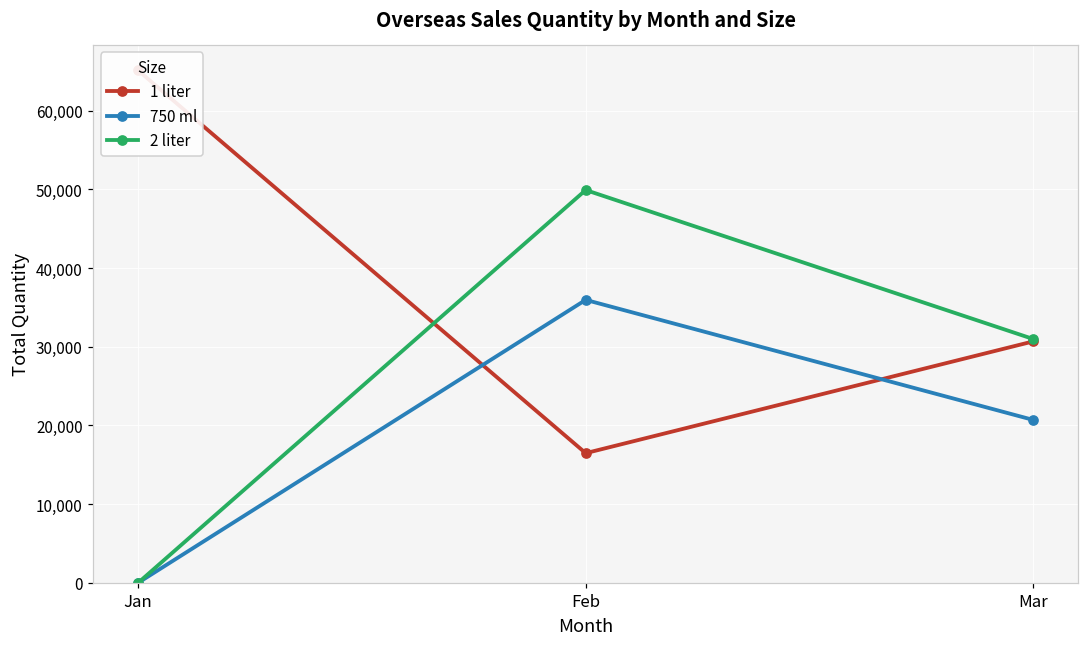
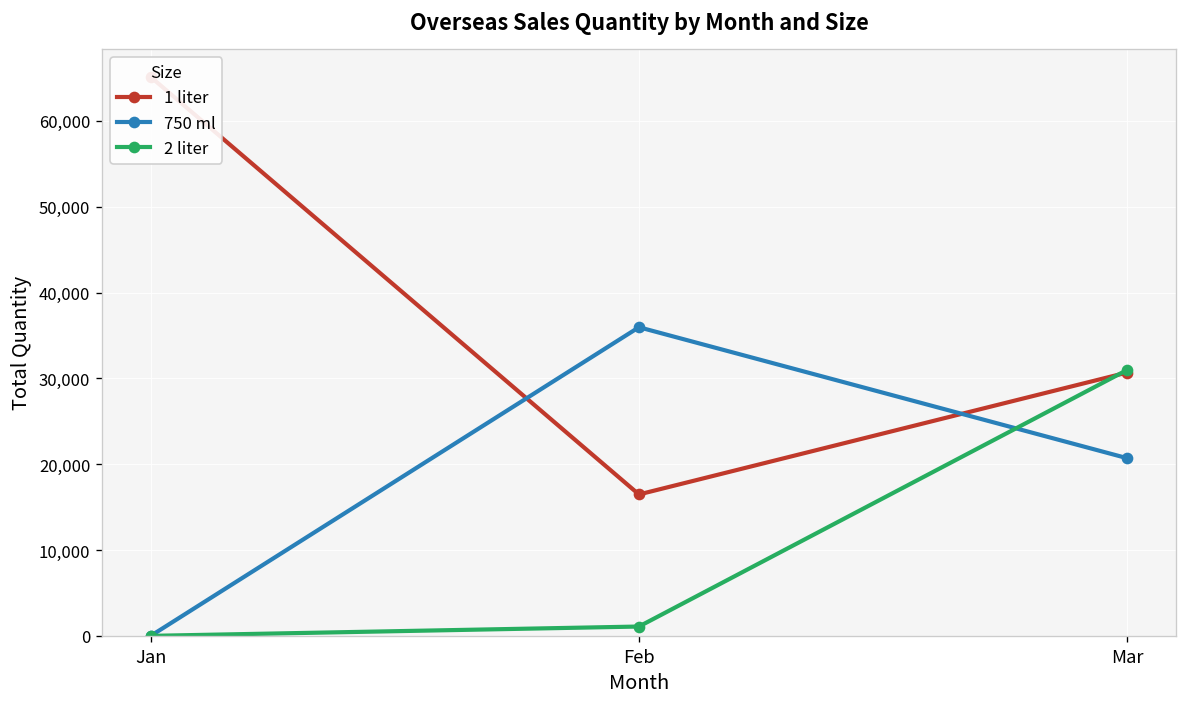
2 liter, Feb: 50,000 -> 1,000
